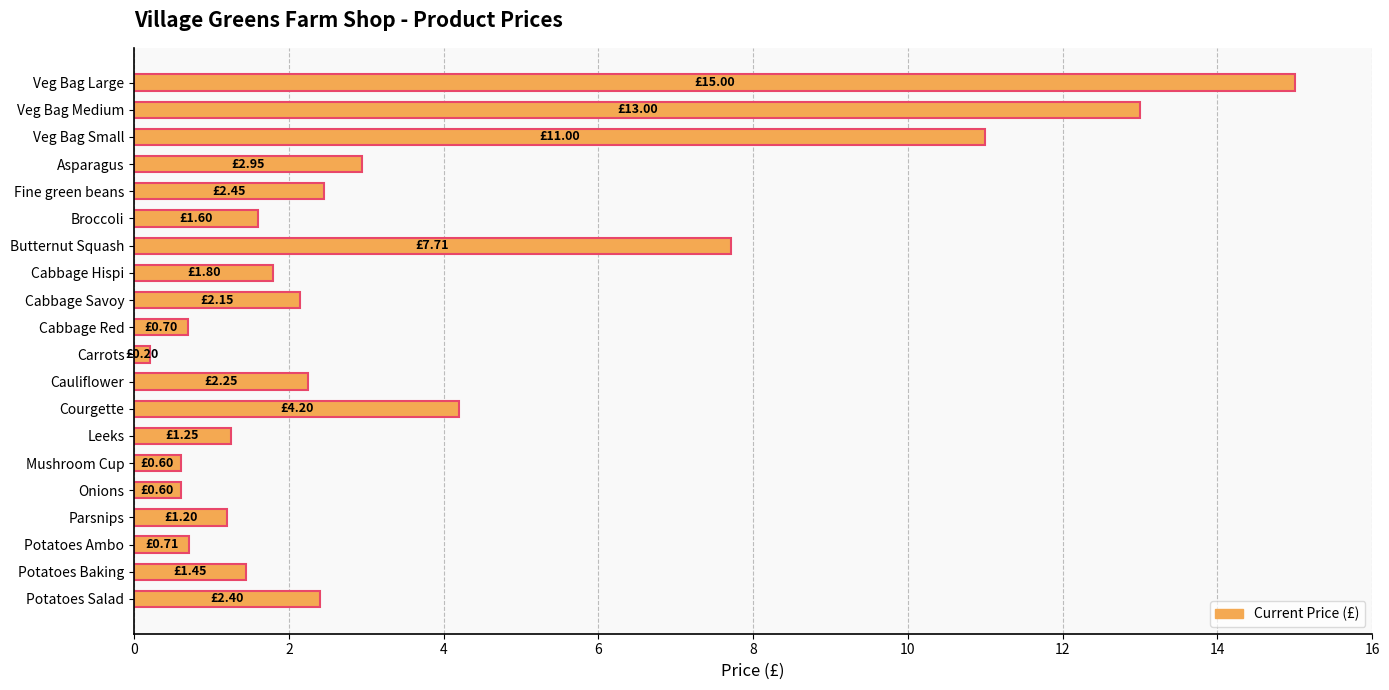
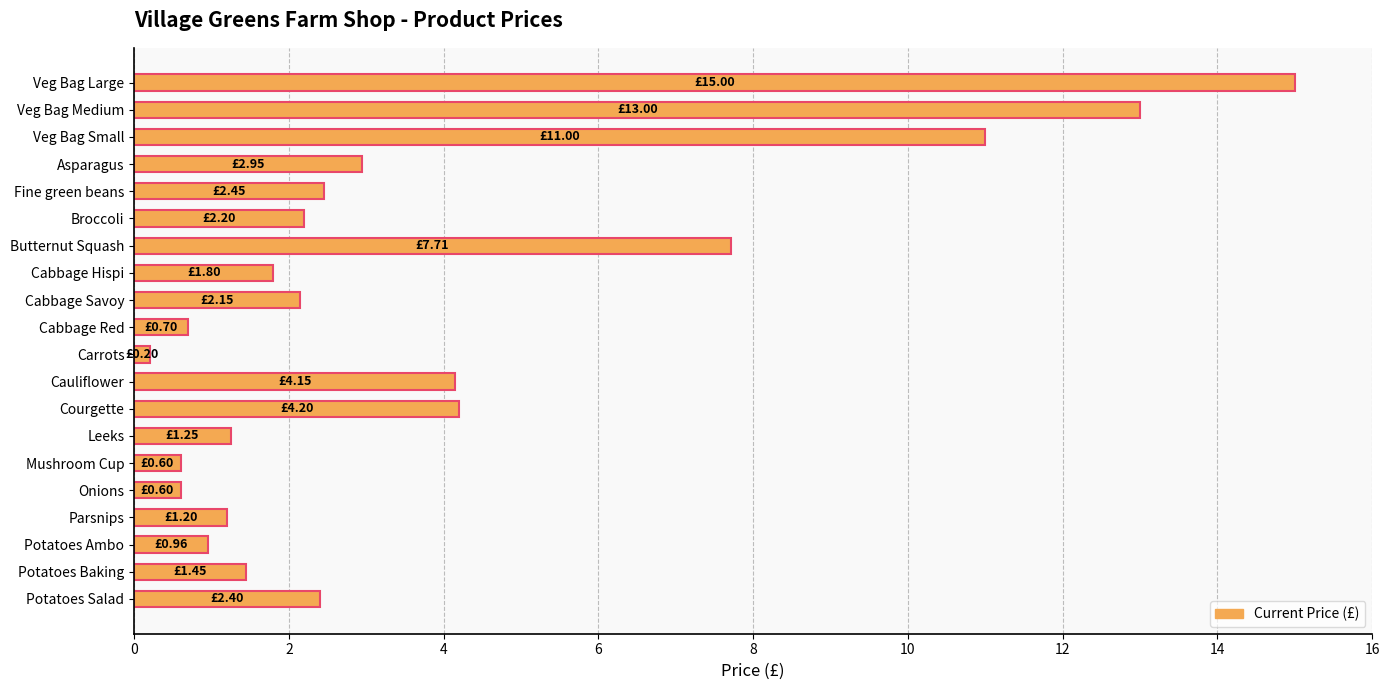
Broccoli: £1.60 -> £2.20
Cauliflower: £2.25 -> £4.15
Potatoes Ambo: £0.71 -> £0.96
